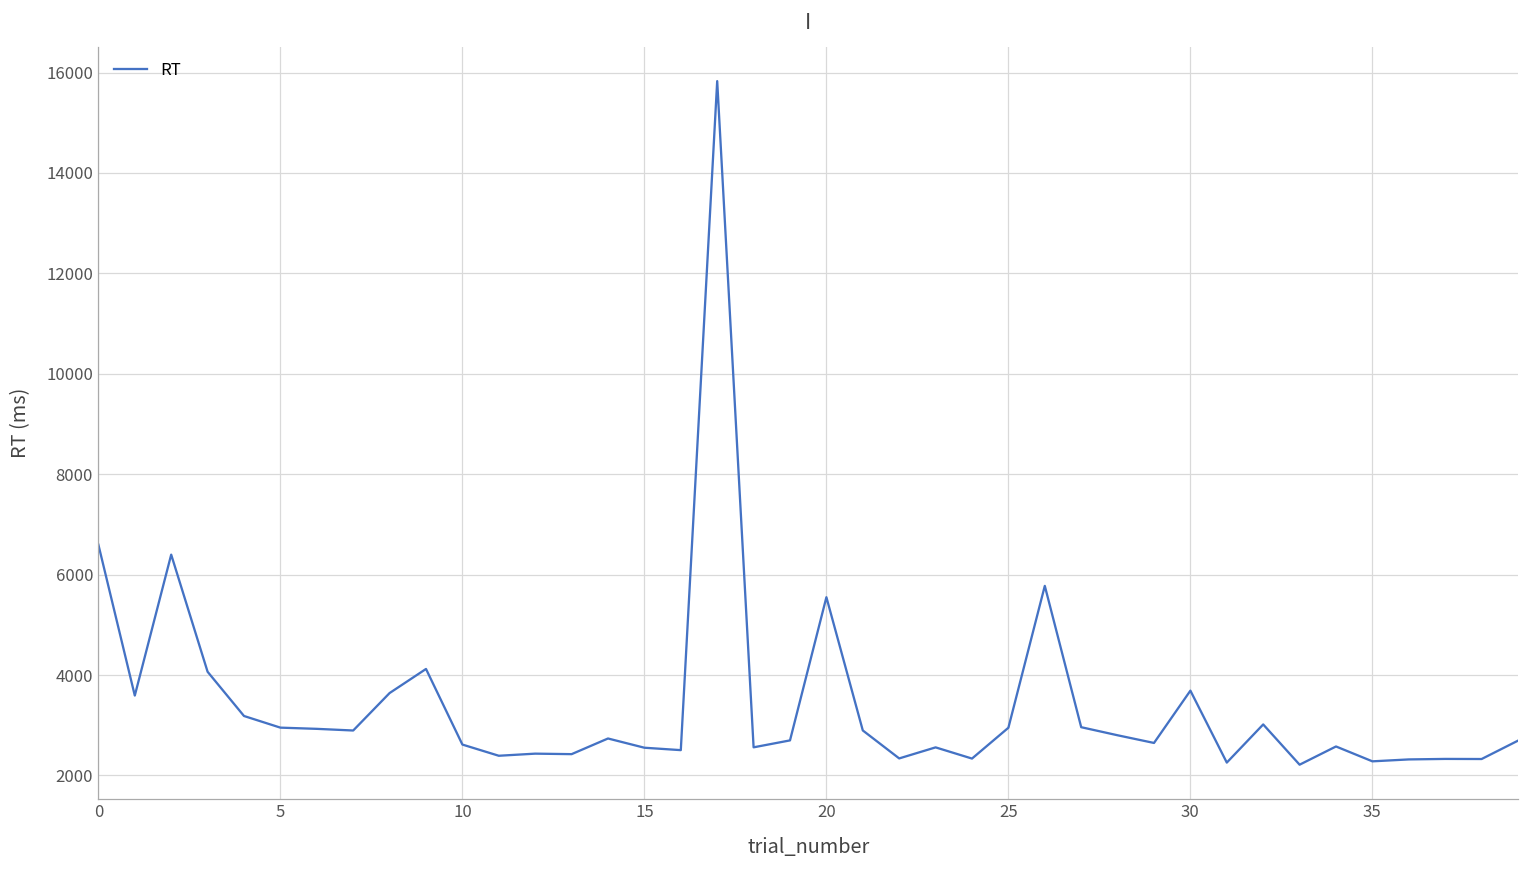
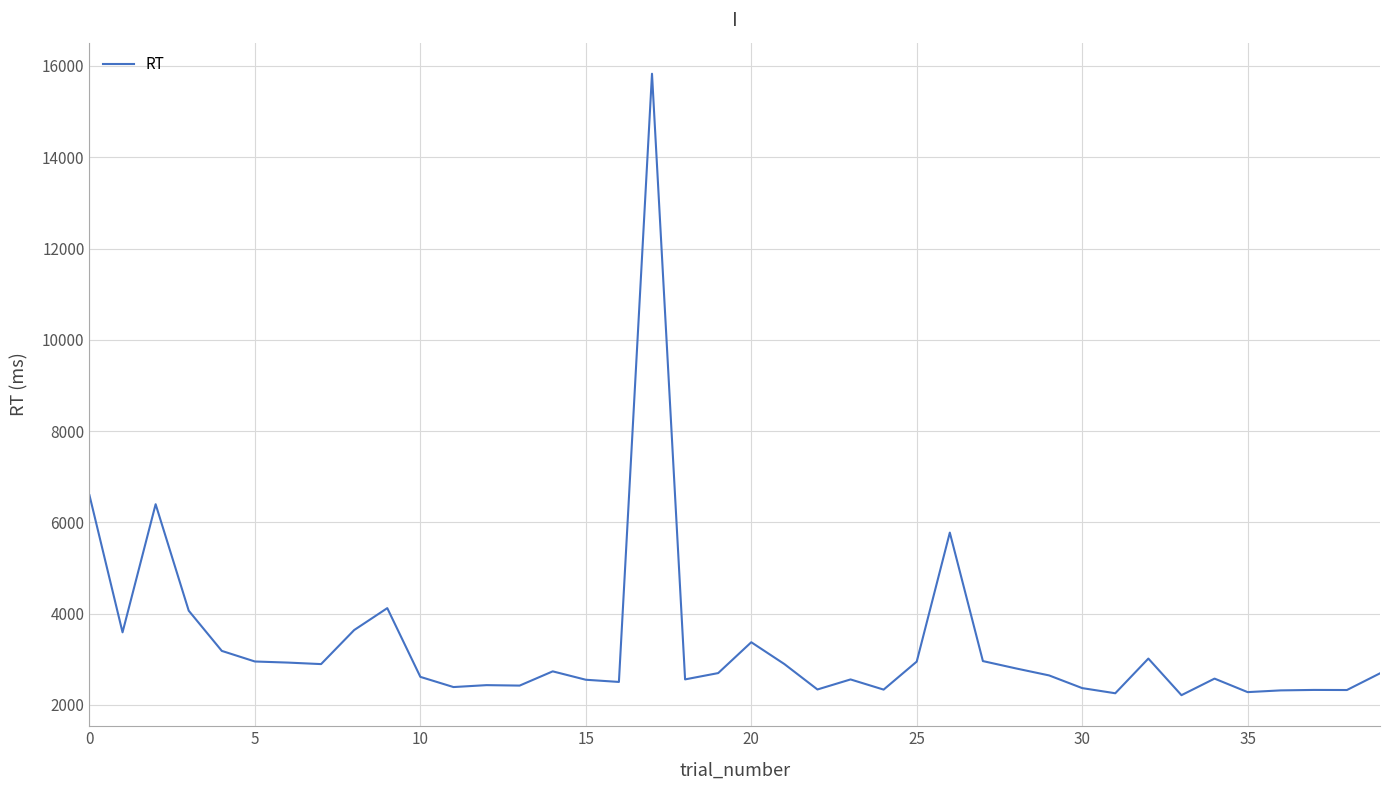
20: 5600 -> 3400
30: 3700 -> 2400
